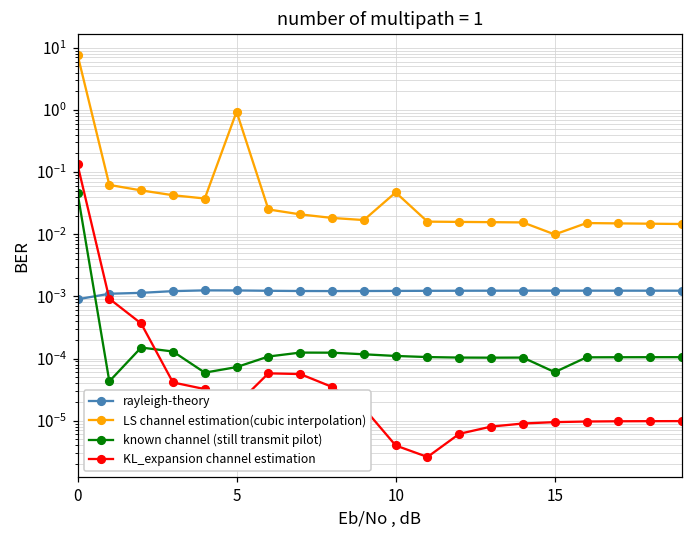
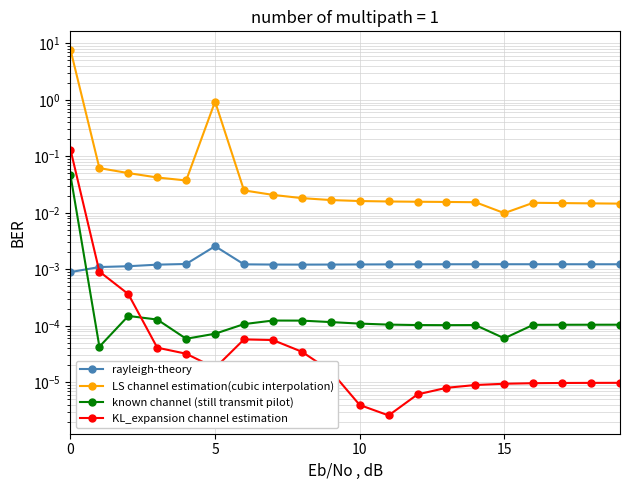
rayleigh-theory, 5: 0.0012 -> 0.003
LS channel estimation(cubic interpolation), 10: 0.05 -> 0.016
